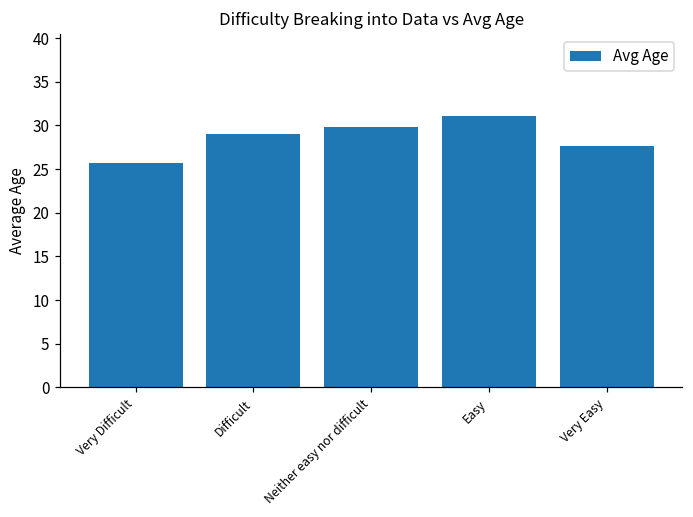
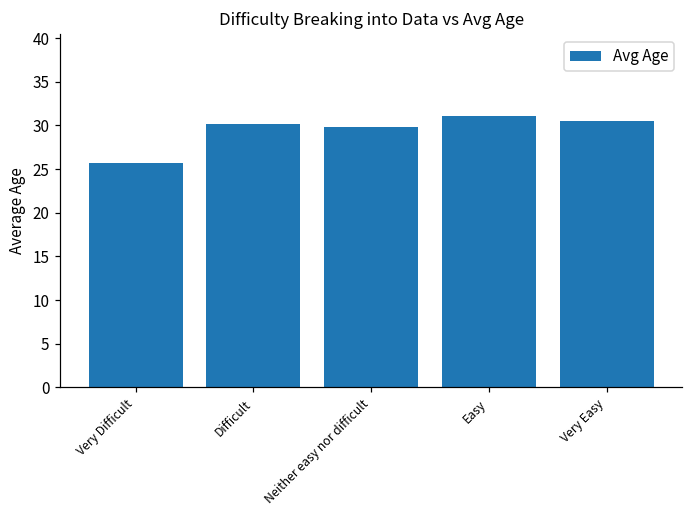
Difficult: 29 -> 30
Very Easy: 28 -> 31
